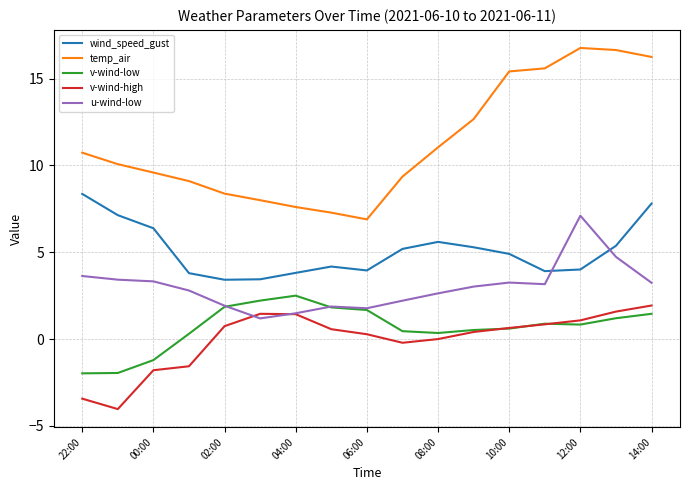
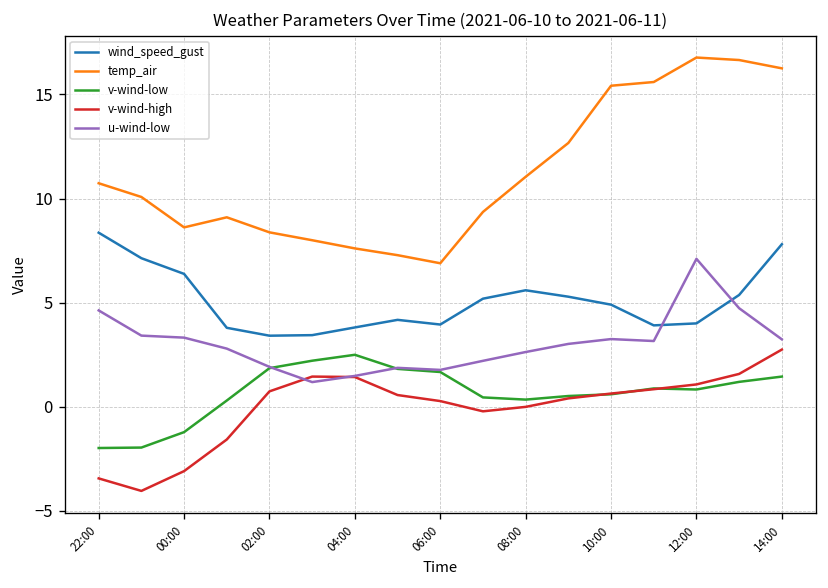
u-wind-low, 22:00: 3.6 -> 4.6
temp_air, 00:00: 9.6 -> 8.6
v-wind-high, 00:00: -1.8 -> -3.1
v-wind-high, 14:00: 1.9 -> 2.7
